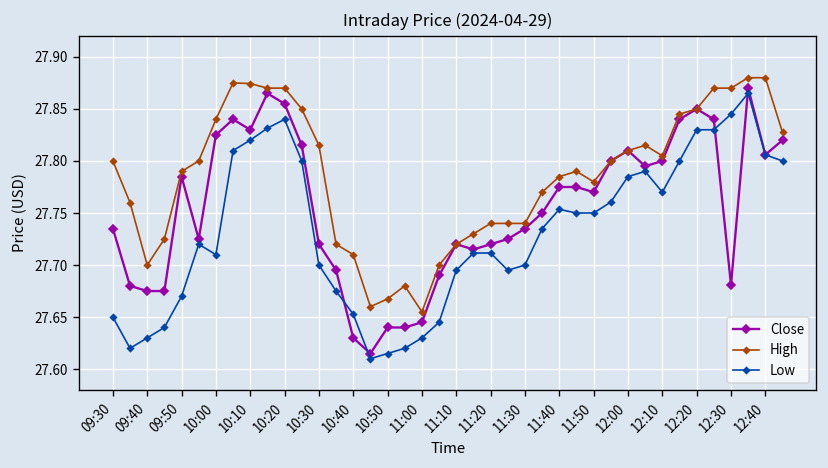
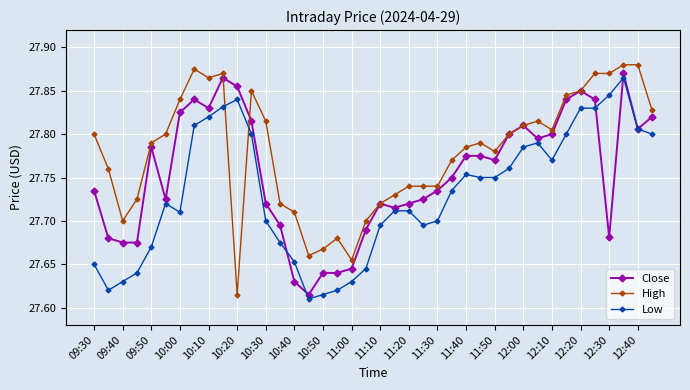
High, 10:10: 27.87 -> 27.86
High, 10:20: 27.87 -> 27.62
